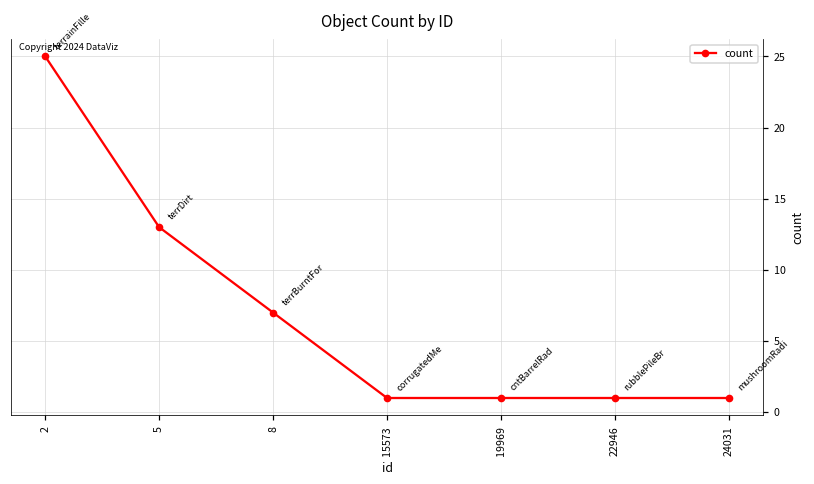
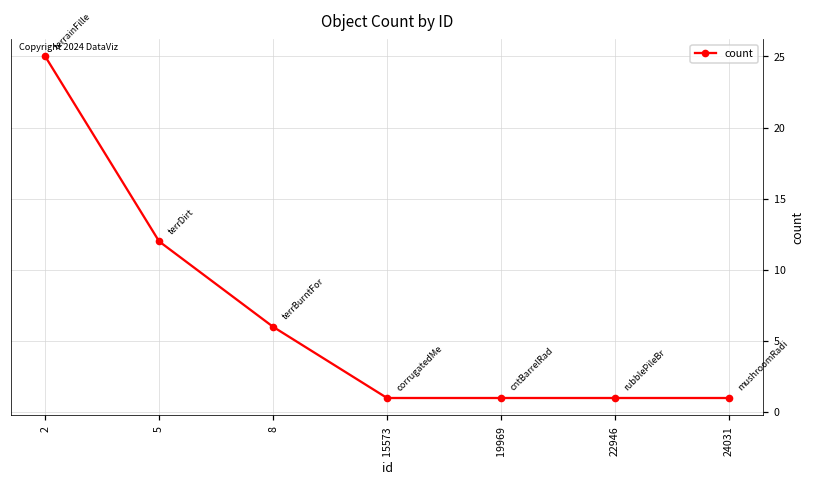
5: 13 -> 12
8: 7 -> 6
